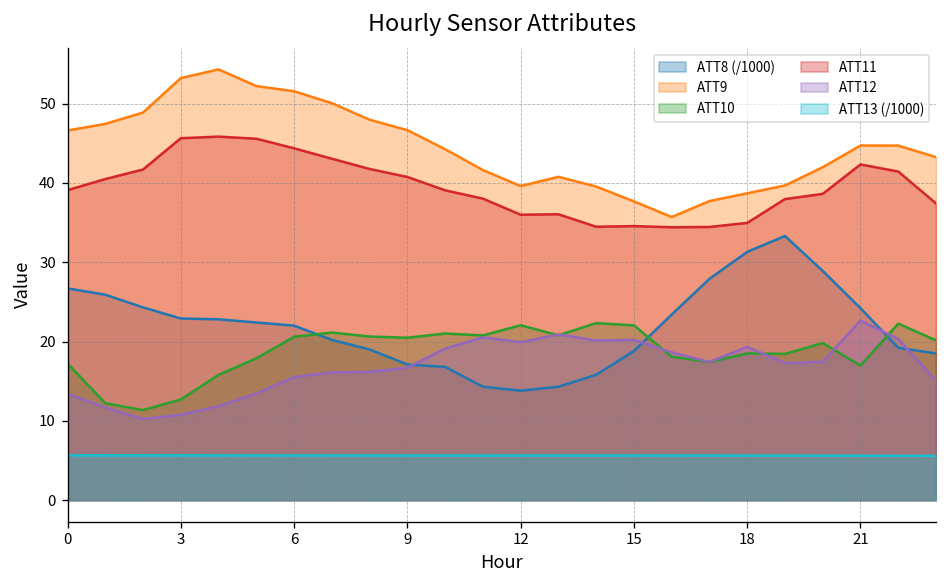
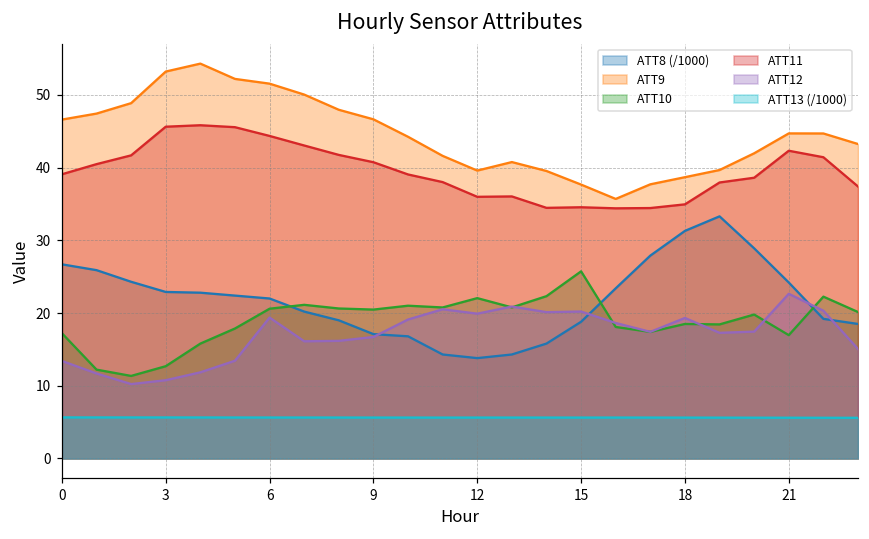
ATT12, 6: 16 -> 19
ATT10, 15: 22 -> 26
